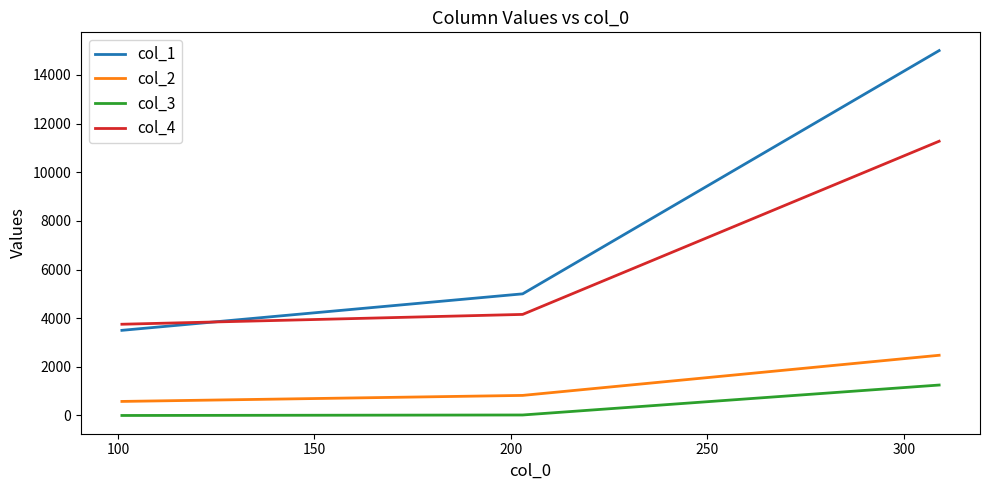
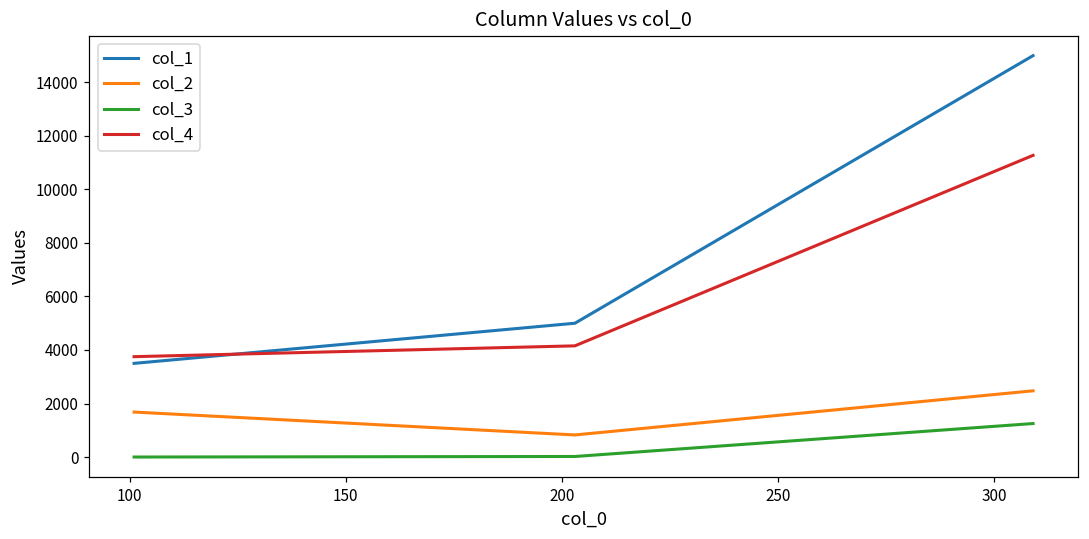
col_2, 100: 600 -> 1700
